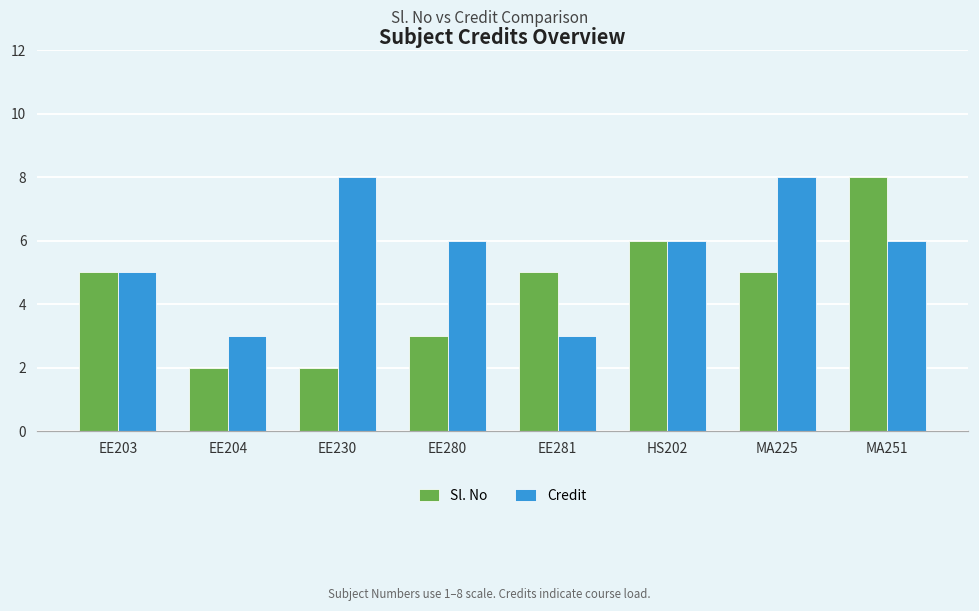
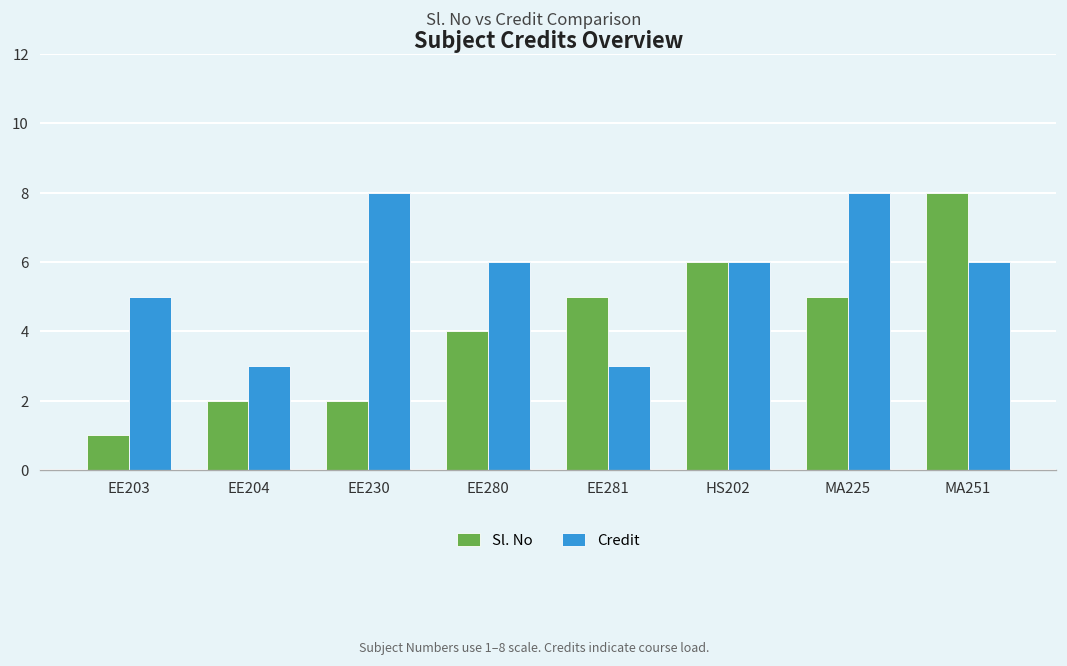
Sl. No, EE203: 5 -> 1
Sl. No, EE280: 3 -> 4
